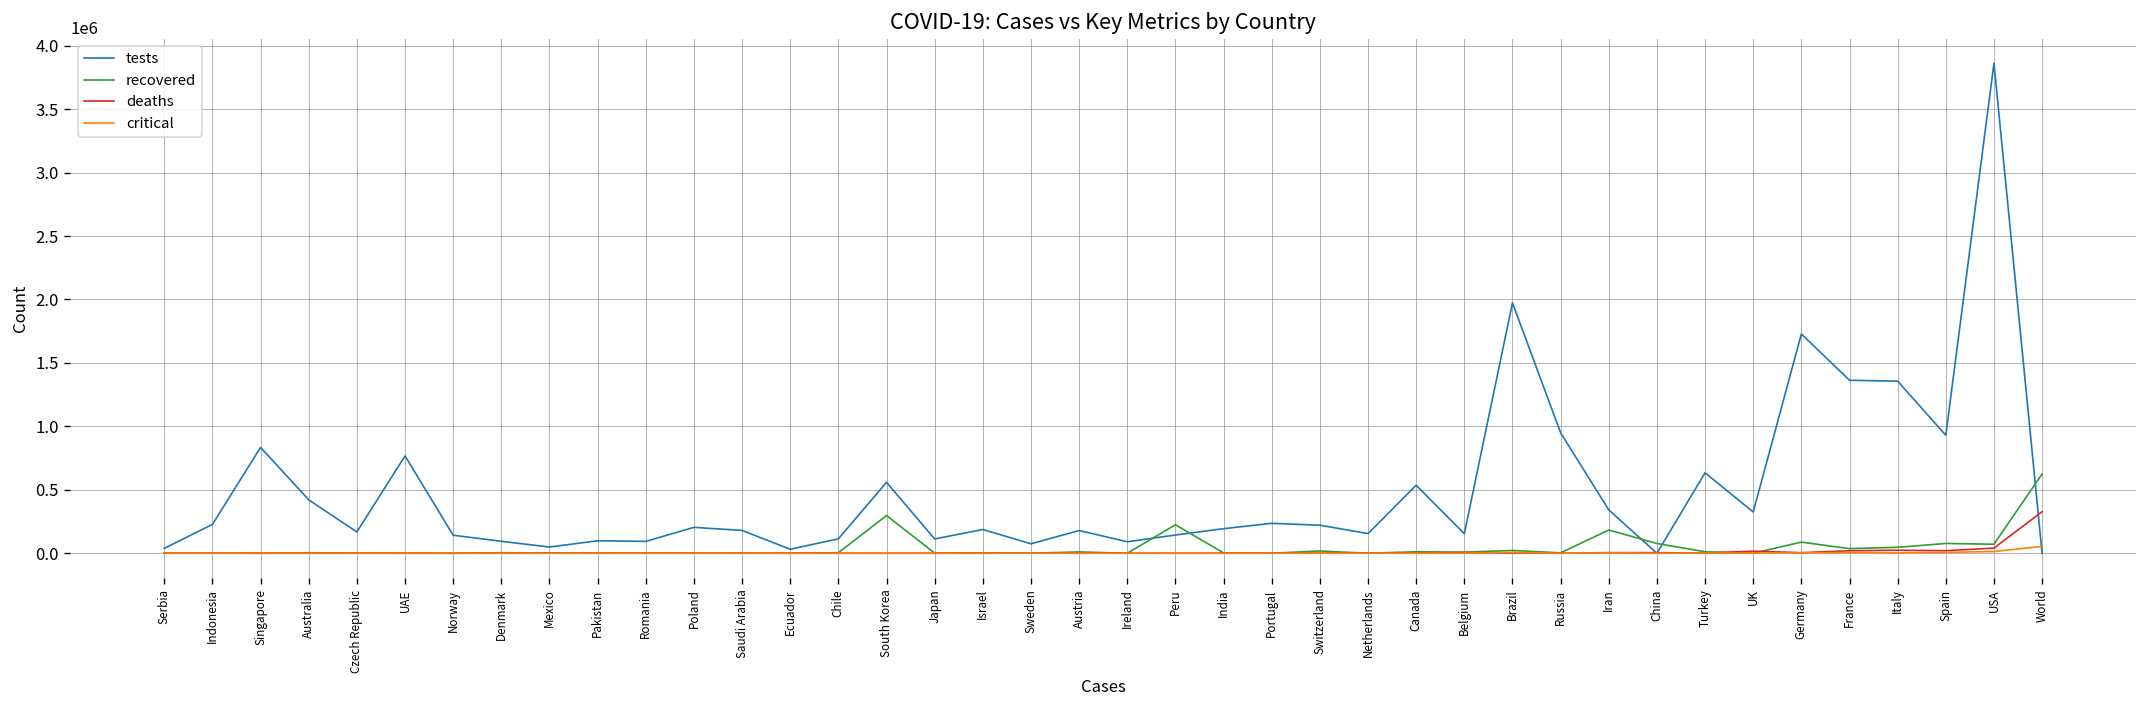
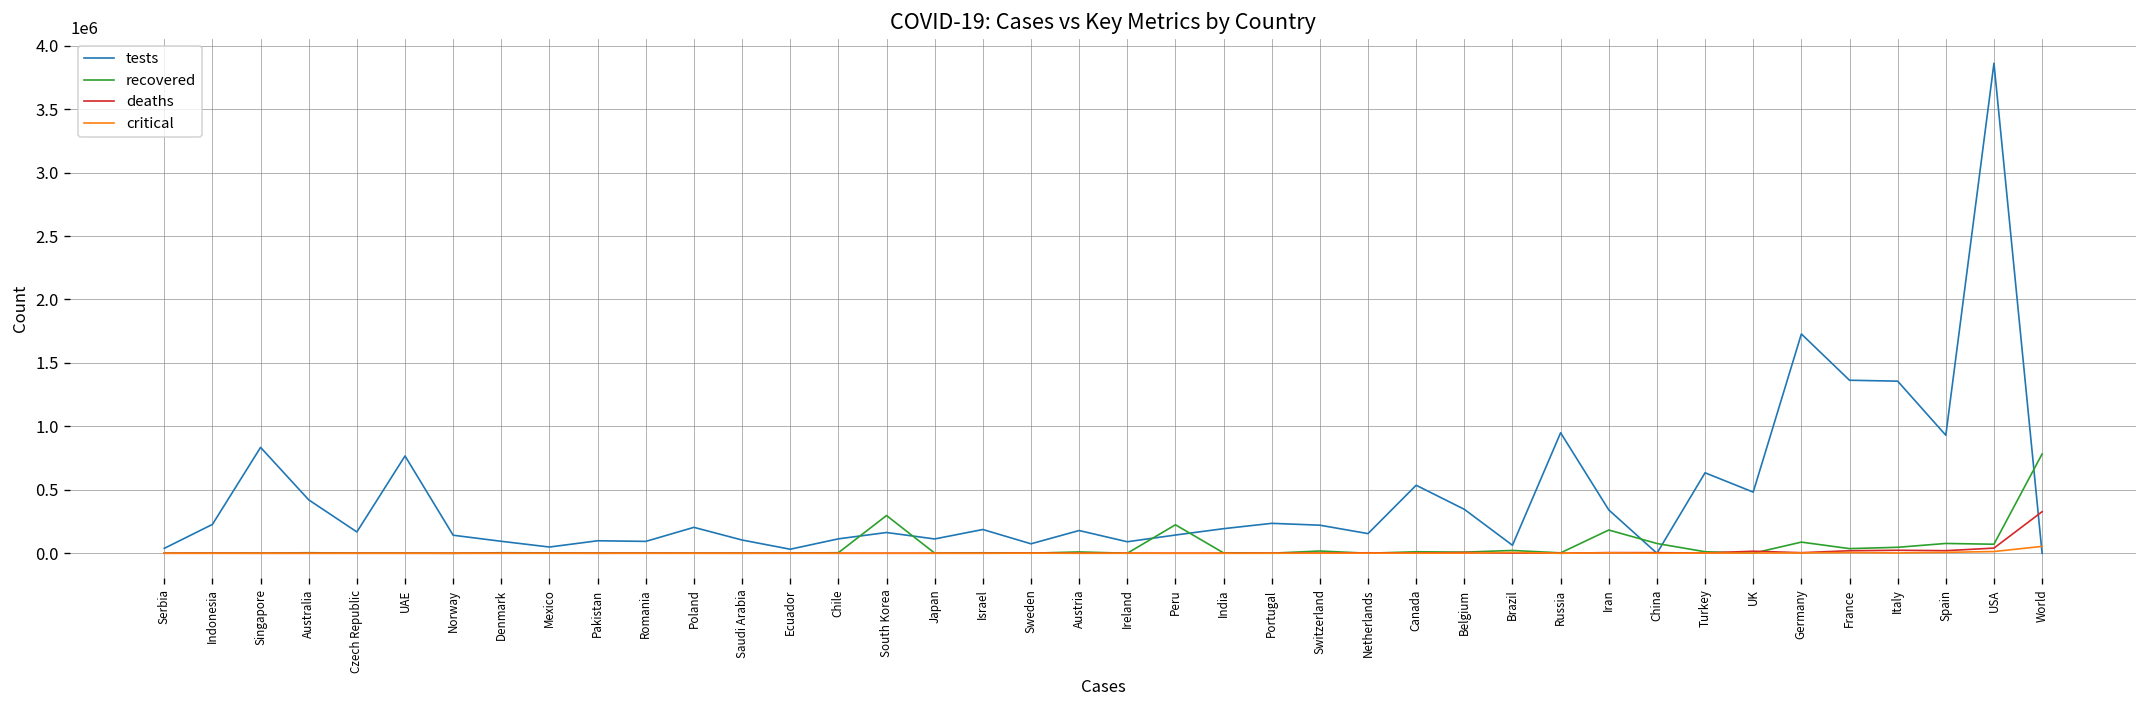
tests, Saudi Arabia: 180000 -> 100000
tests, South Korea: 560000 -> 160000
tests, Belgium: 150000 -> 350000
tests, Brazil: 1970000 -> 60000
tests, UK: 330000 -> 480000
recovered, World: 630000 -> 780000
